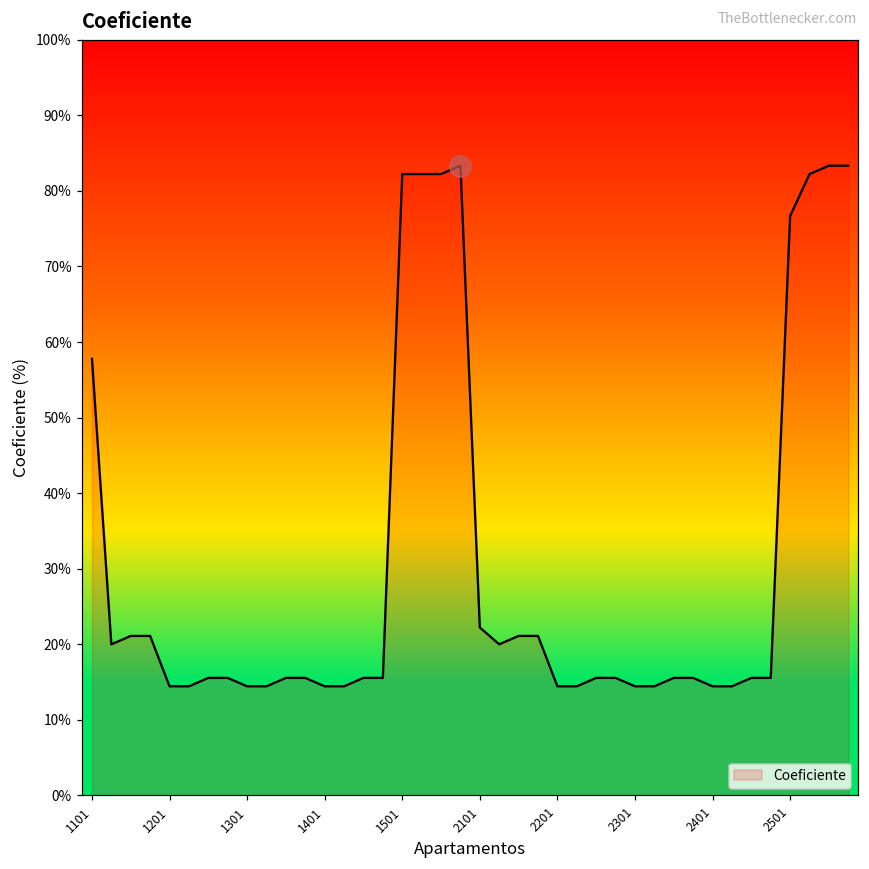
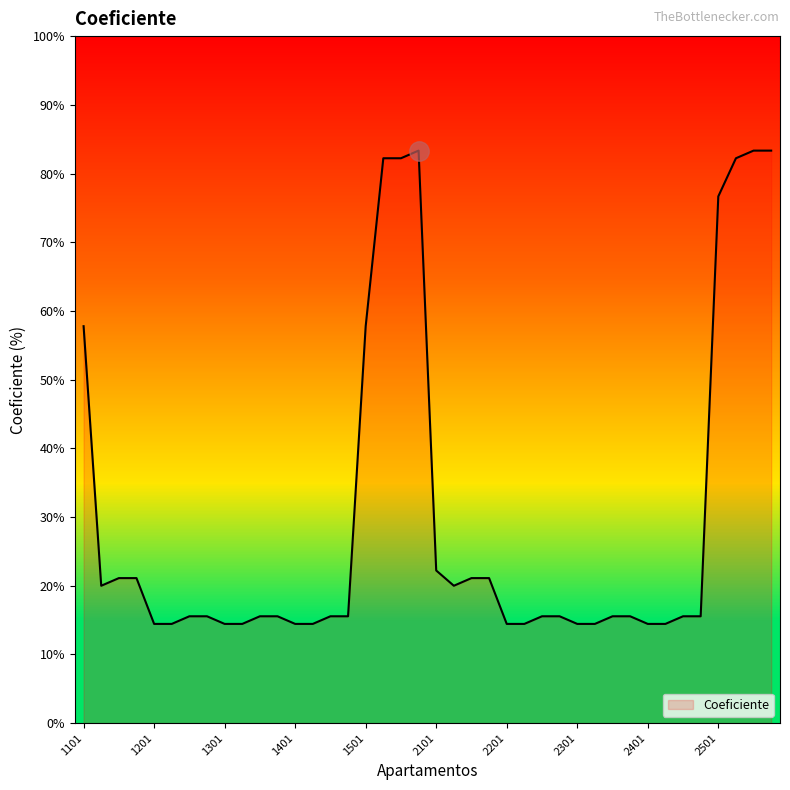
Coeficiente, 1501: 82% -> 58%
